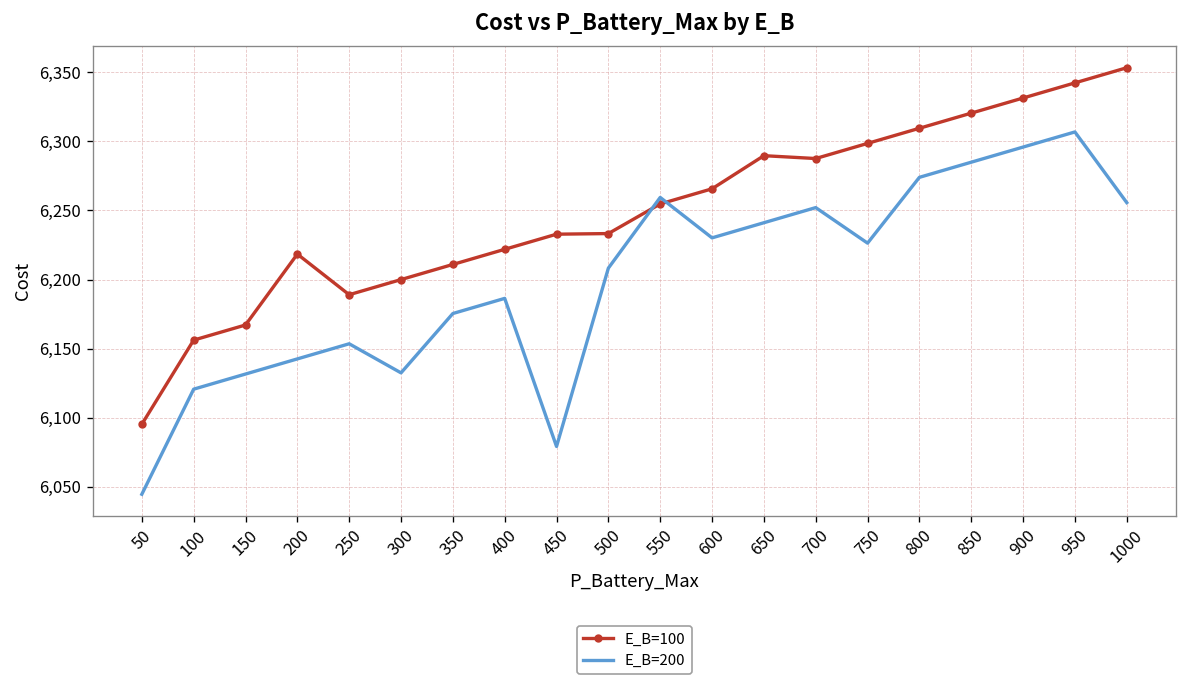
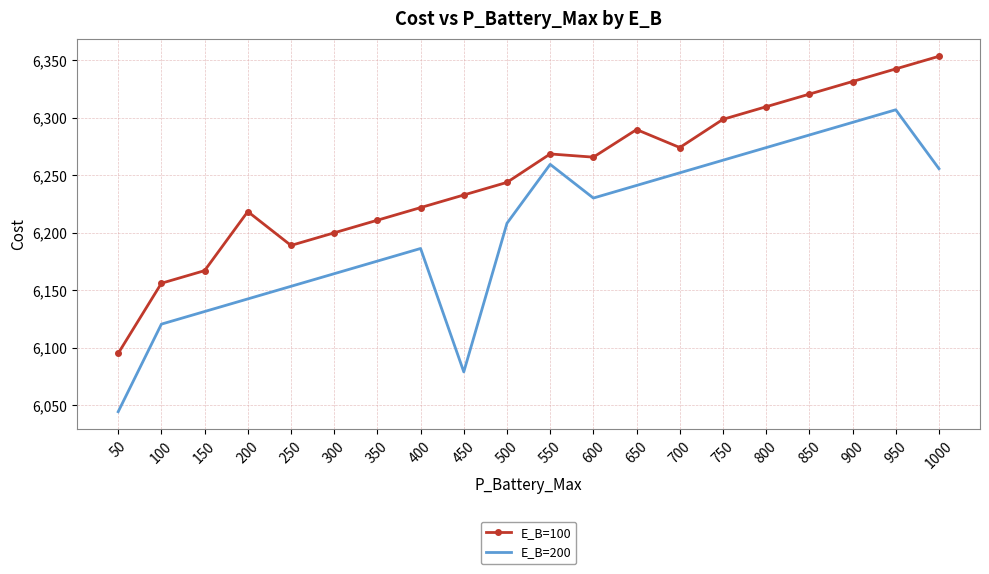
E_B=200, 300: 6,132 -> 6,164
E_B=100, 500: 6,233 -> 6,244
E_B=100, 550: 6,255 -> 6,268
E_B=100, 700: 6,288 -> 6,274
E_B=200, 750: 6,226 -> 6,263
